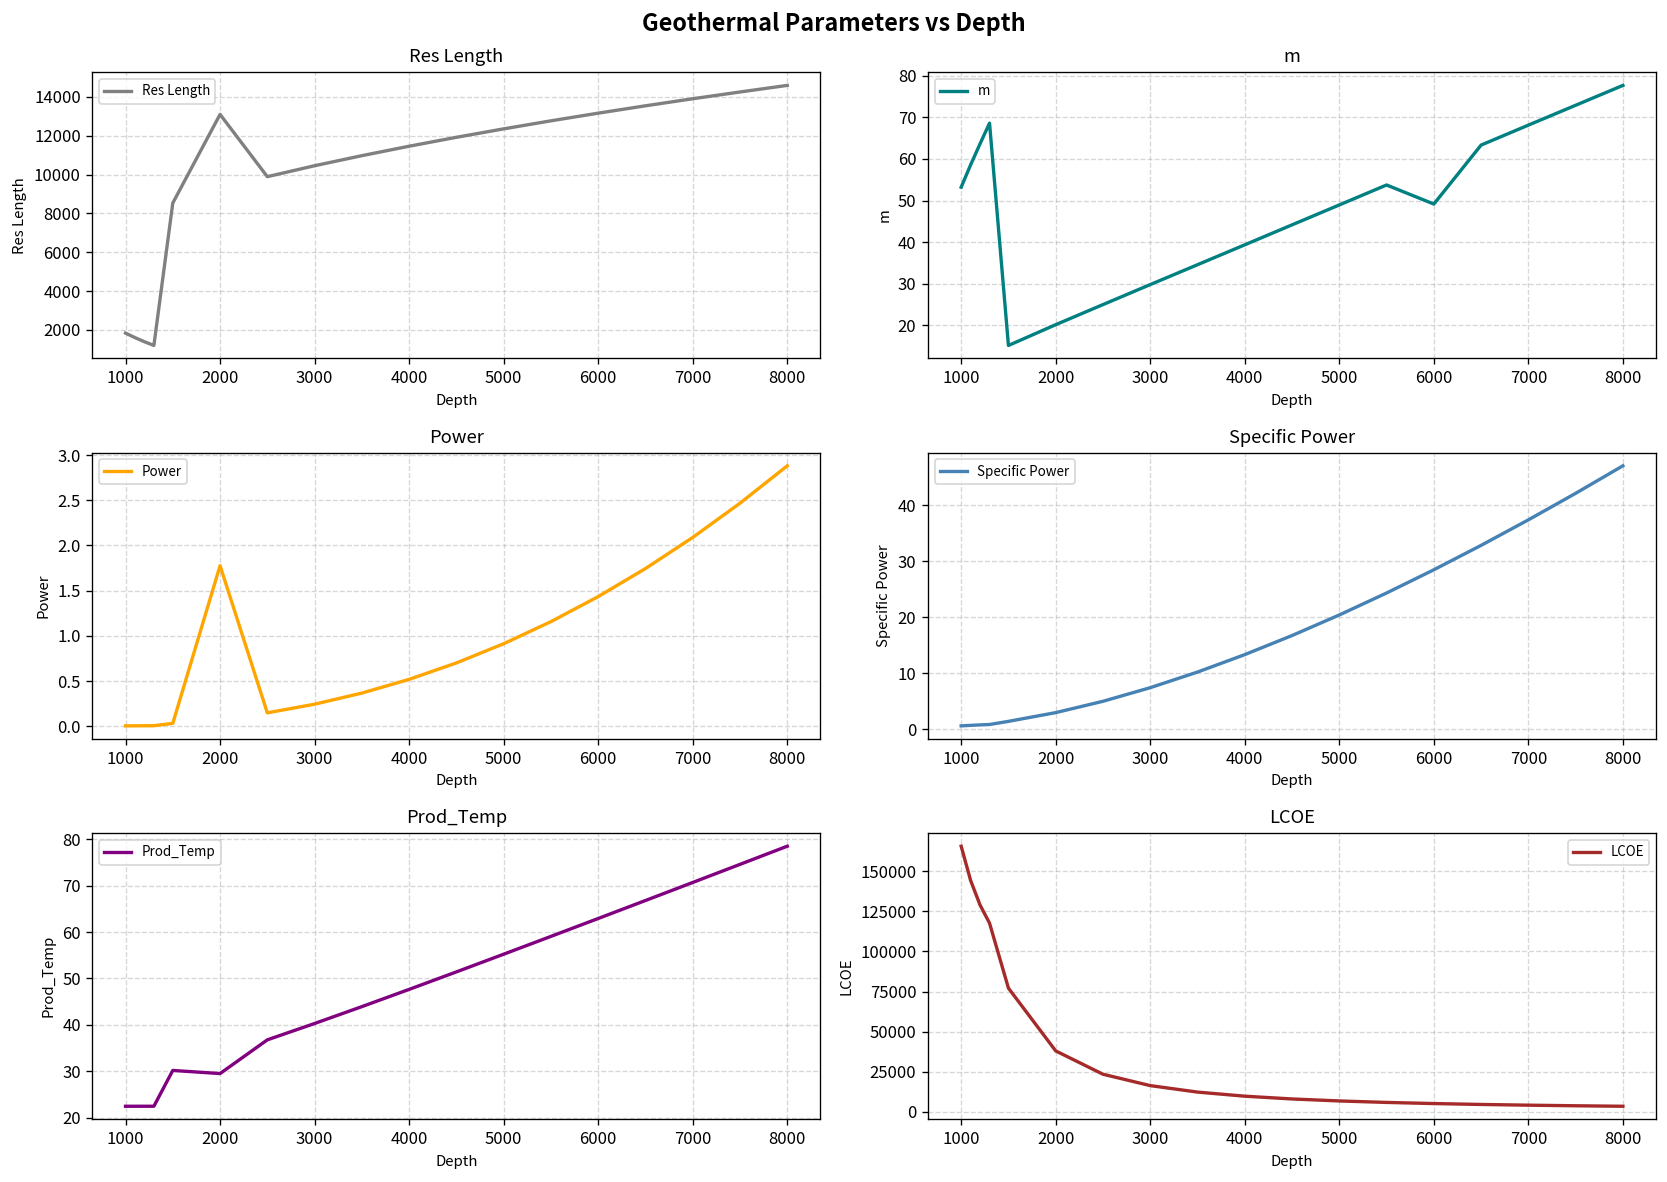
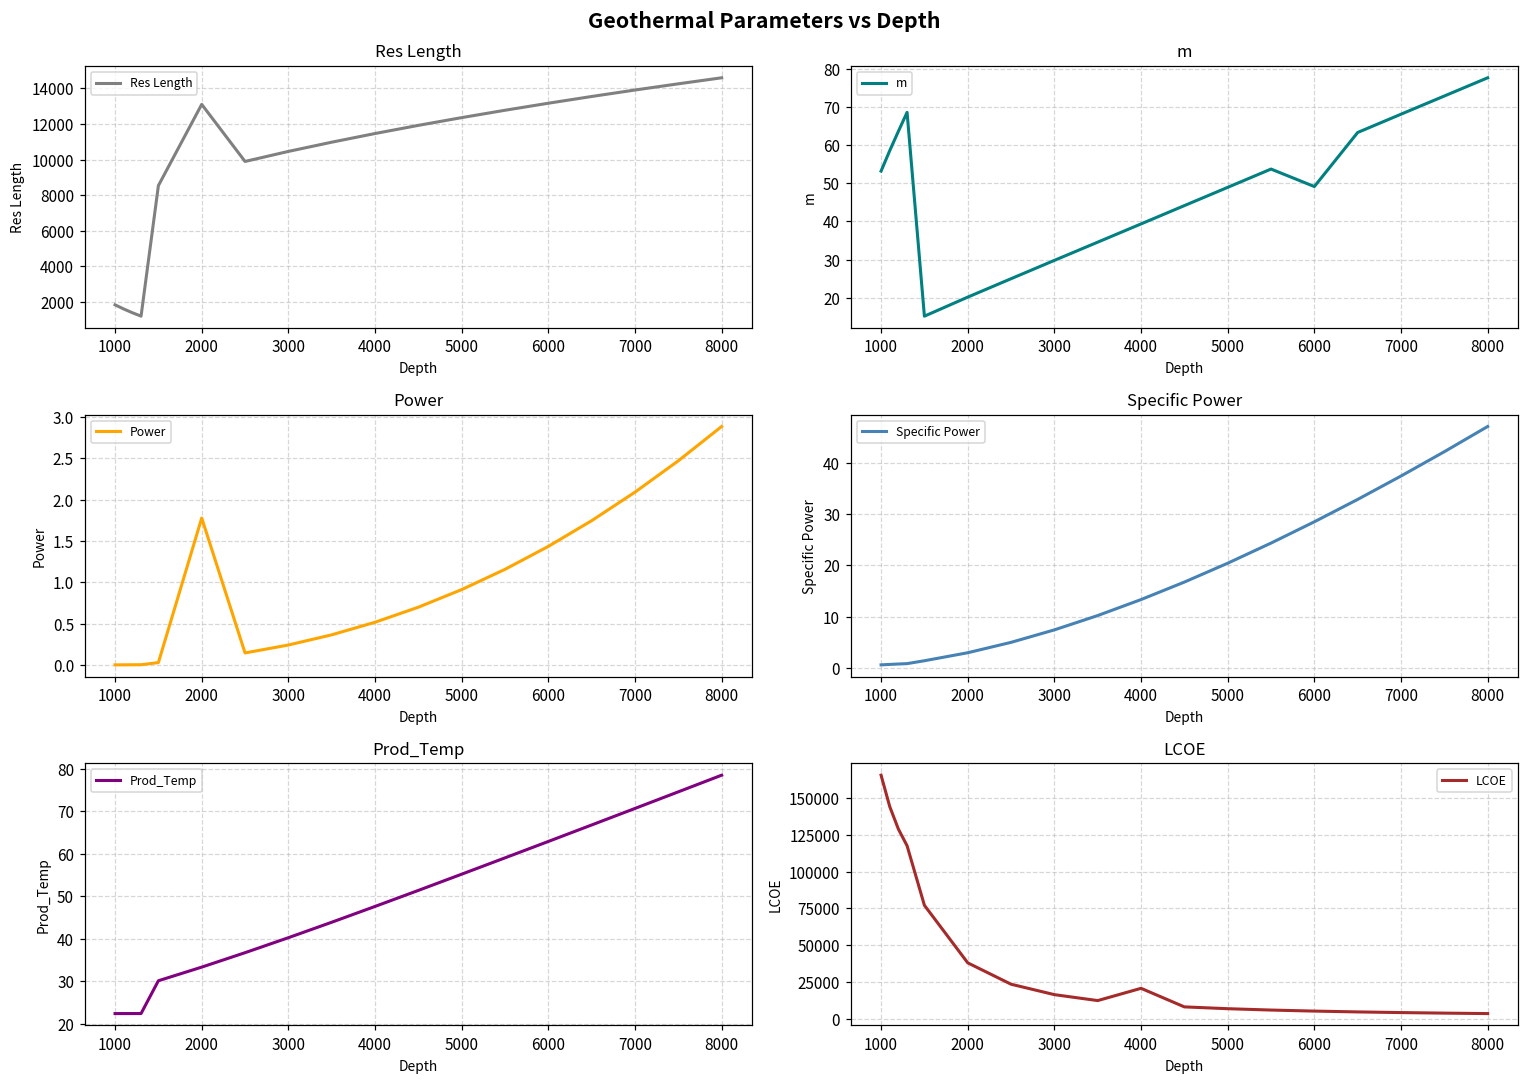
Prod_Temp, 2000: 29 -> 33
LCOE, 4000: 10000 -> 21000
